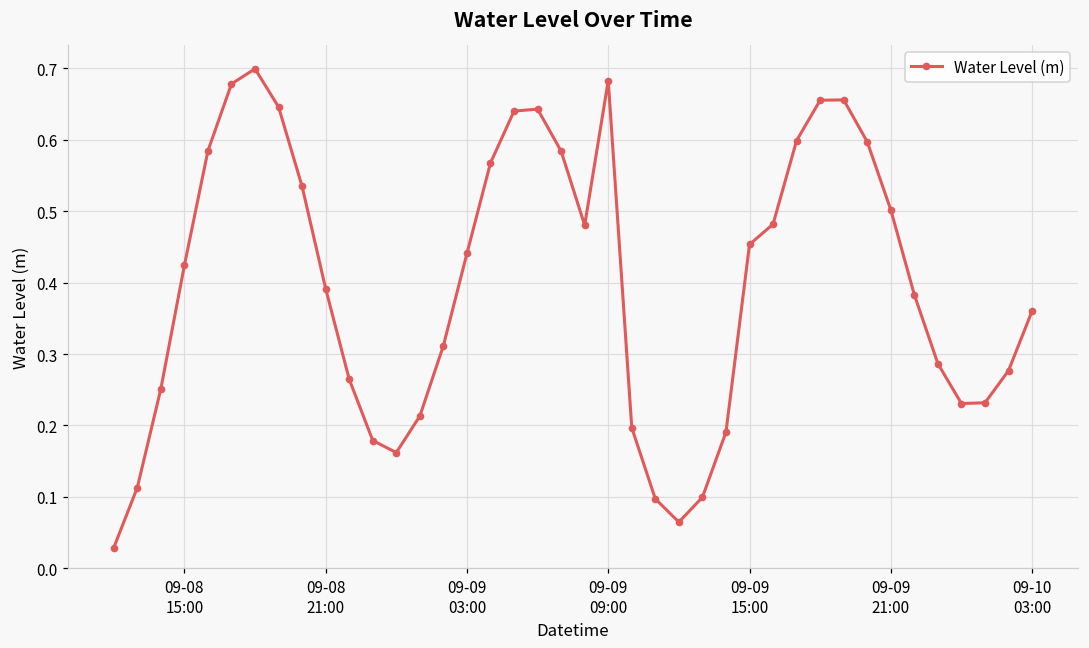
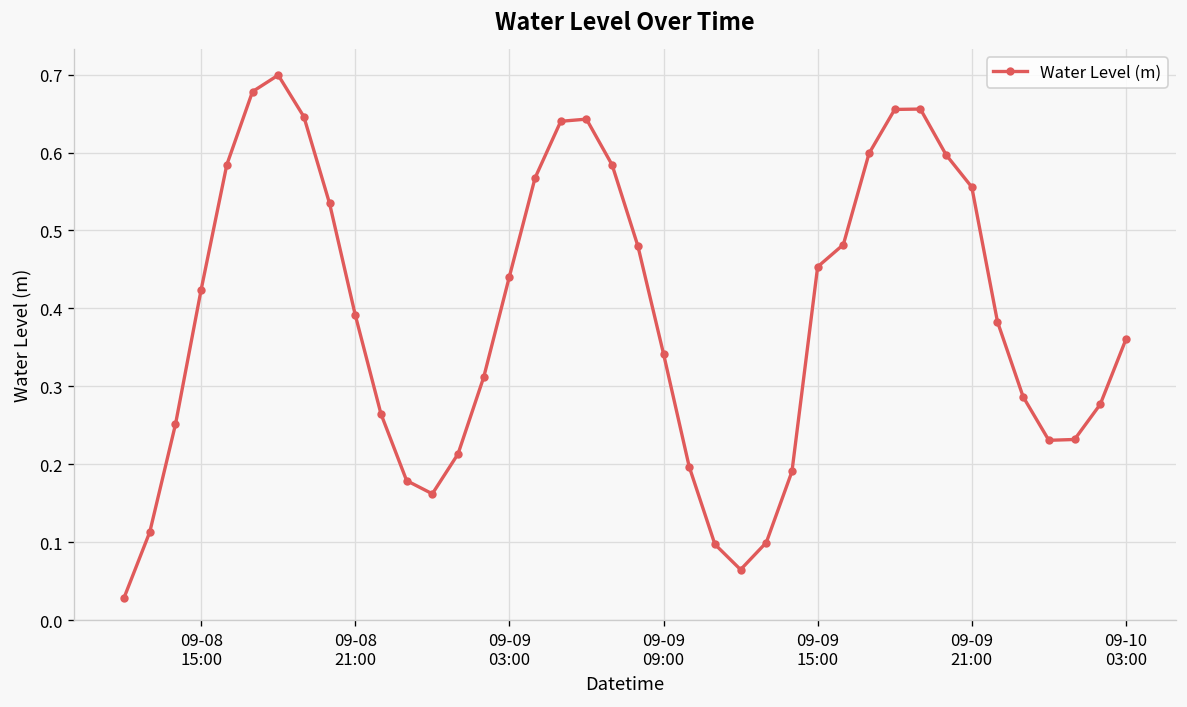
09-09 09:00: 0.68 -> 0.34
09-09 21:00: 0.50 -> 0.56
